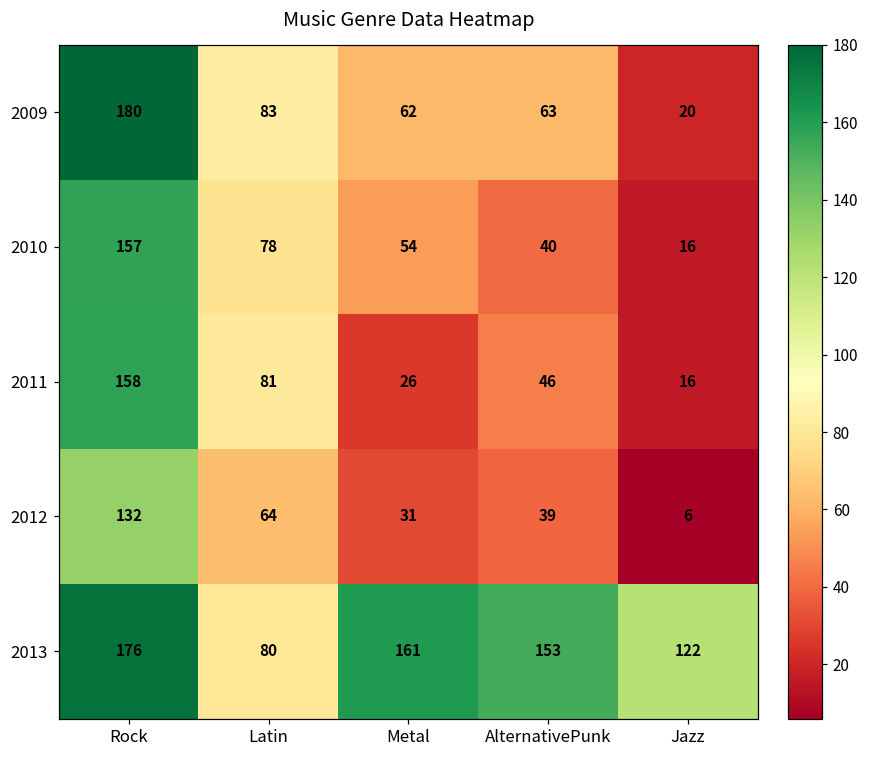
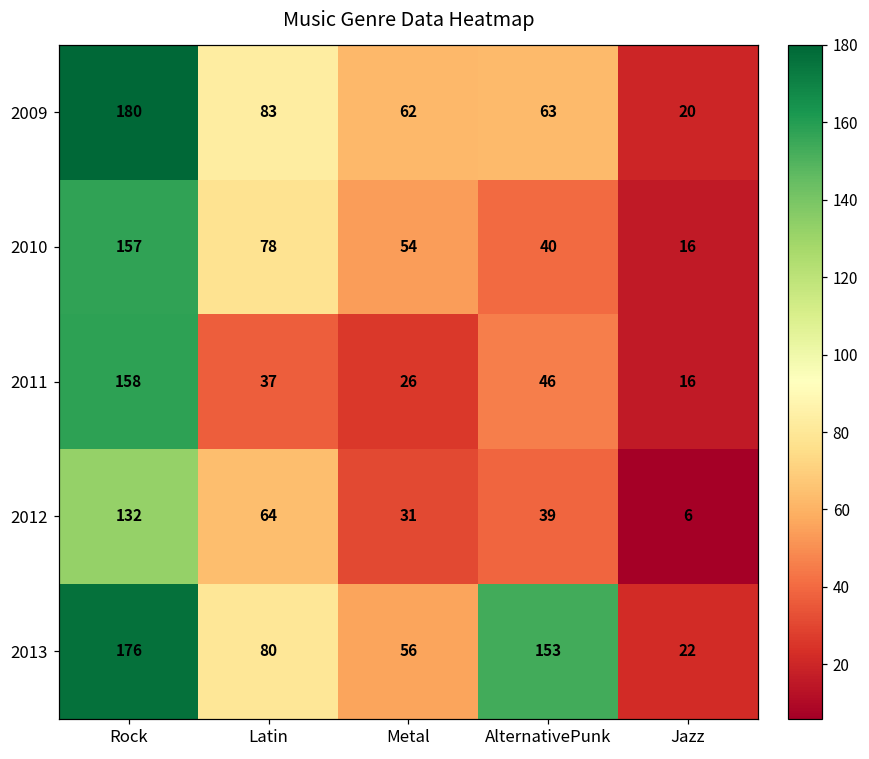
2011, Latin: 81 -> 37
2013, Metal: 161 -> 56
2013, Jazz: 122 -> 22
